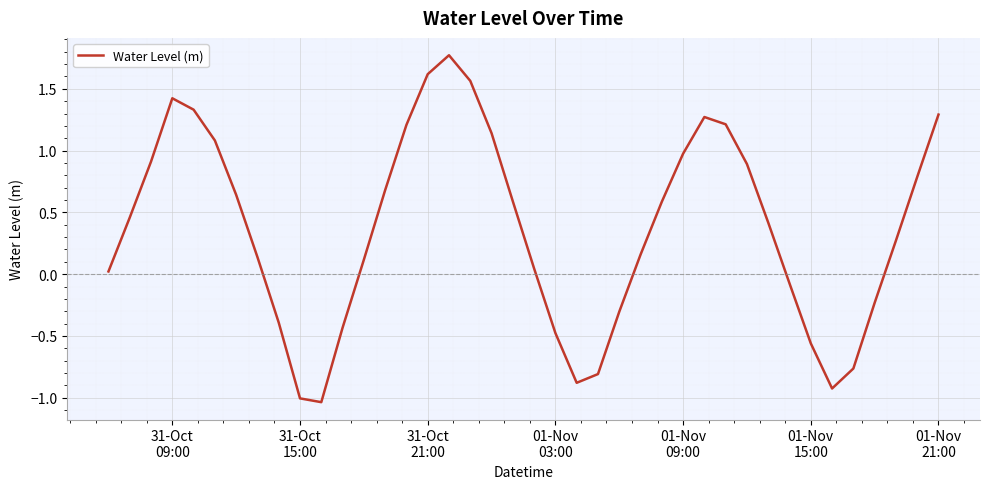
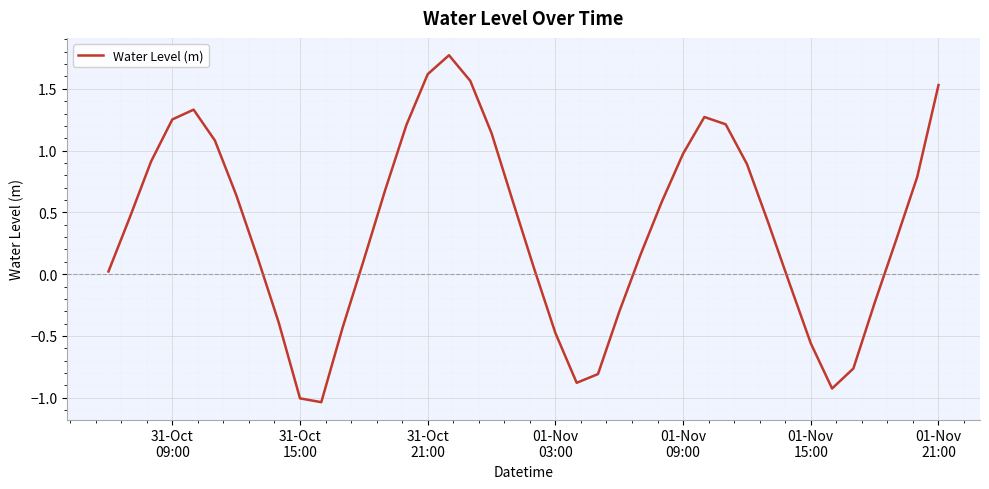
31-Oct 09:00: 1.42 -> 1.25
01-Nov 21:00: 1.29 -> 1.53
